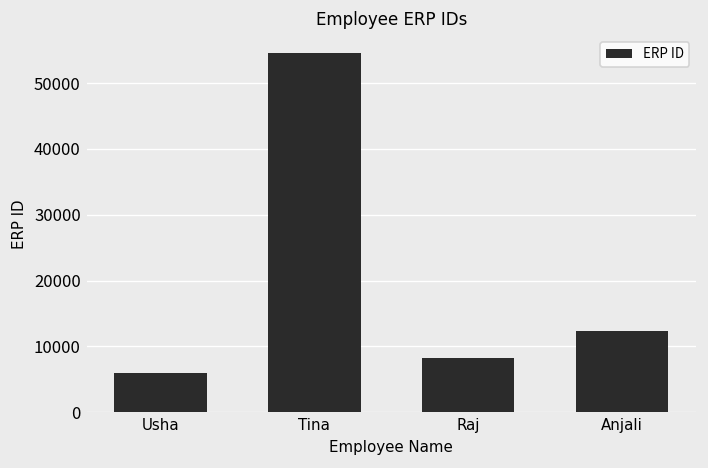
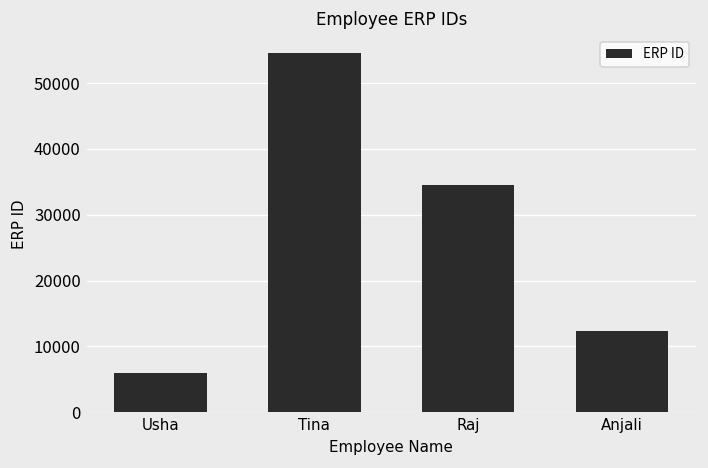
Raj: 8000 -> 35000
